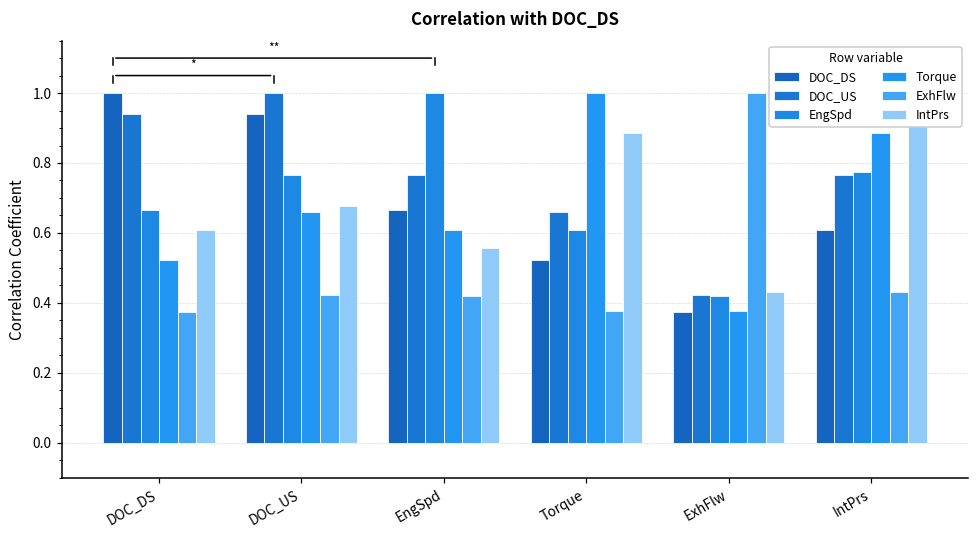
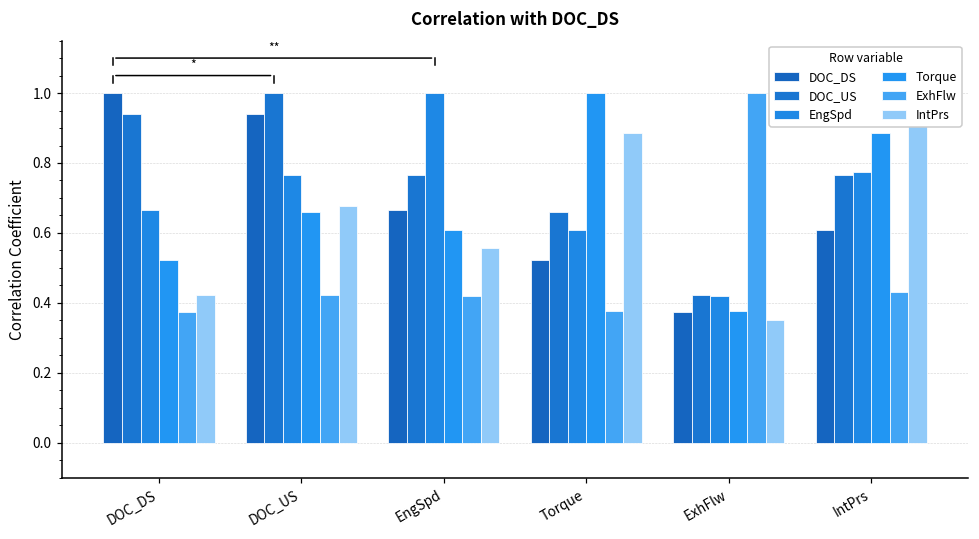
IntPrs, DOC_DS: 0.61 -> 0.42
IntPrs, ExhFlw: 0.43 -> 0.35
